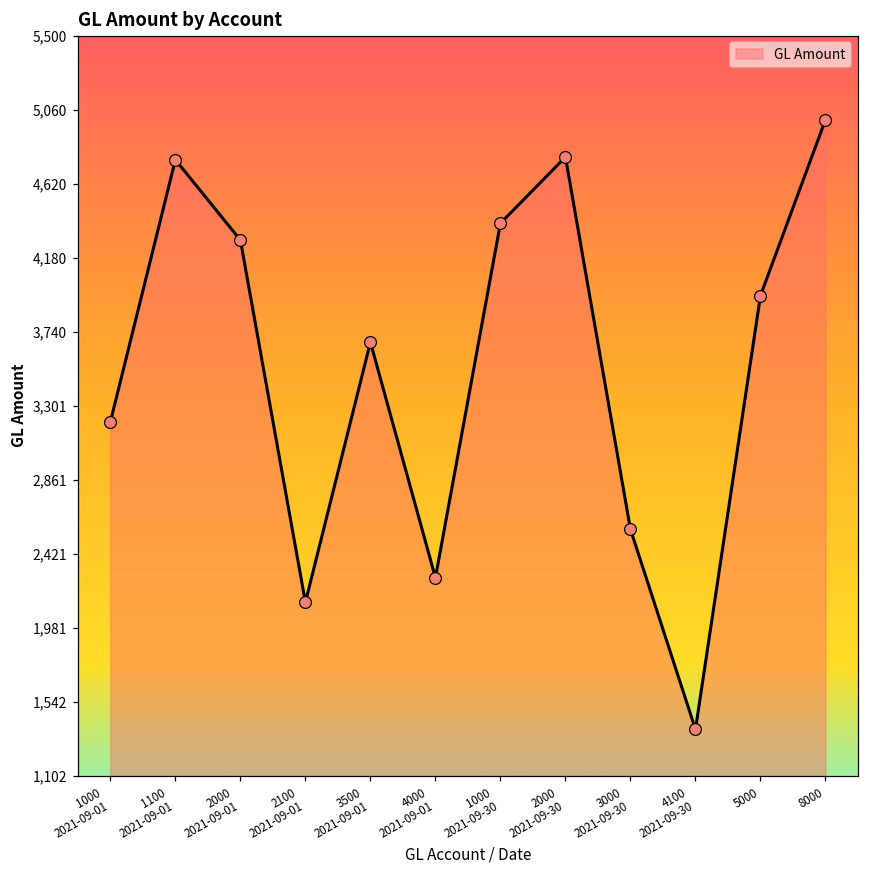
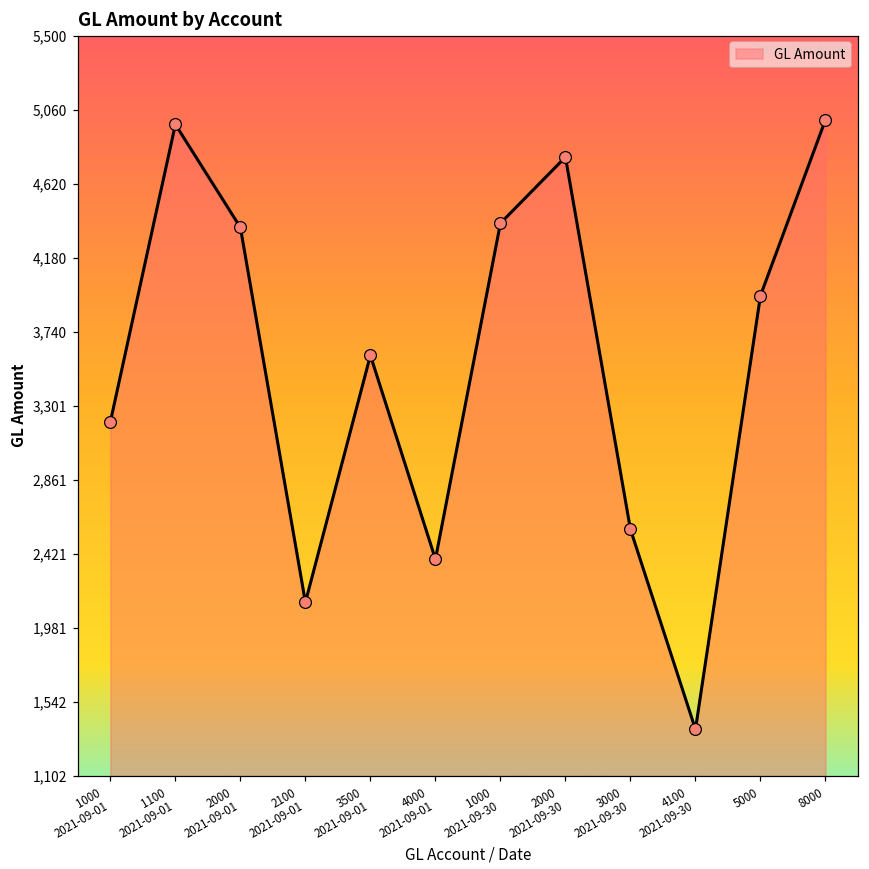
1100 2021-09-01: 4,760 -> 4,970
2000 2021-09-01: 4,290 -> 4,360
3500 2021-09-01: 3,680 -> 3,600
4000 2021-09-01: 2,280 -> 2,390
